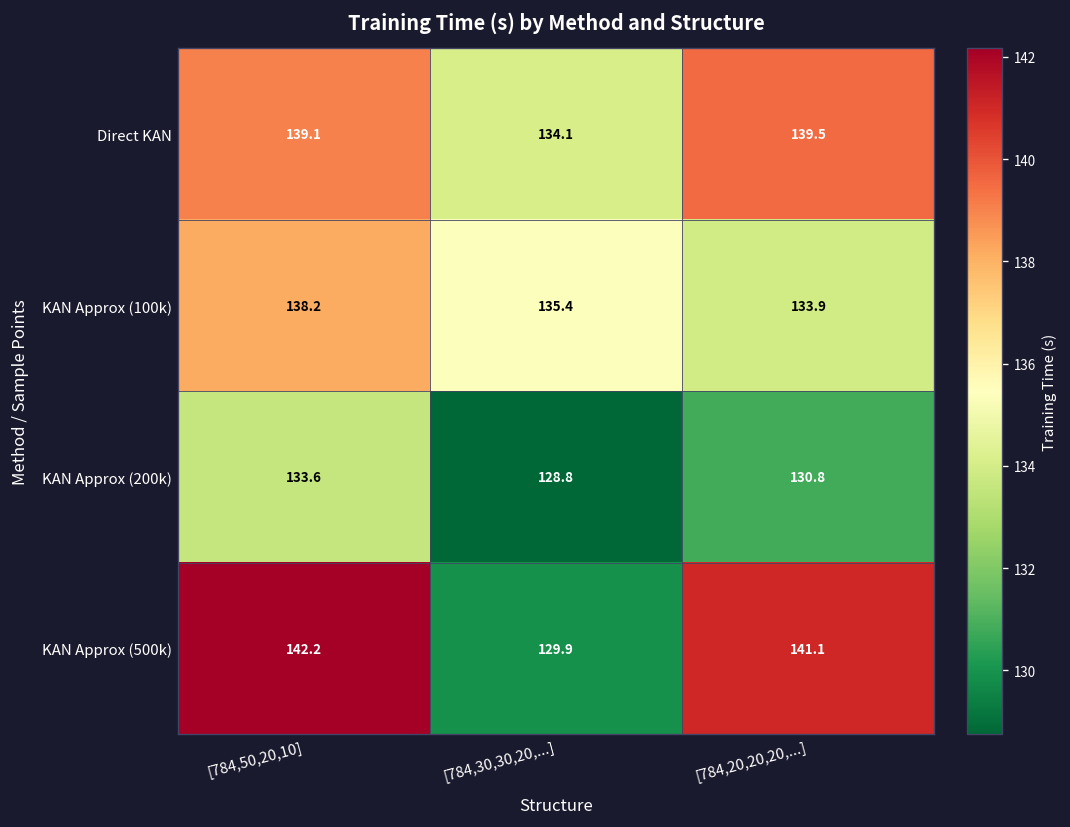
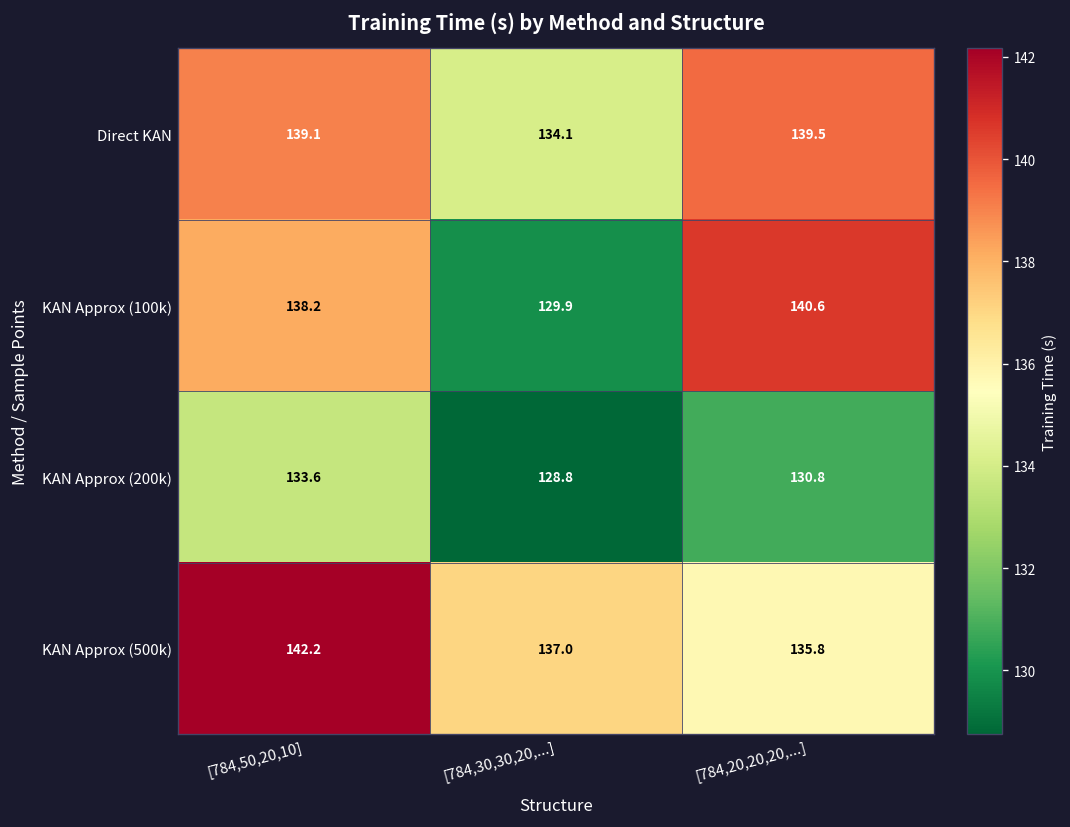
KAN Approx (100k), [784,30,30,20,...]: 135.4 -> 129.9
KAN Approx (100k), [784,20,20,20,...]: 133.9 -> 140.6
KAN Approx (500k), [784,30,30,20,...]: 129.9 -> 137.0
KAN Approx (500k), [784,20,20,20,...]: 141.1 -> 135.8
